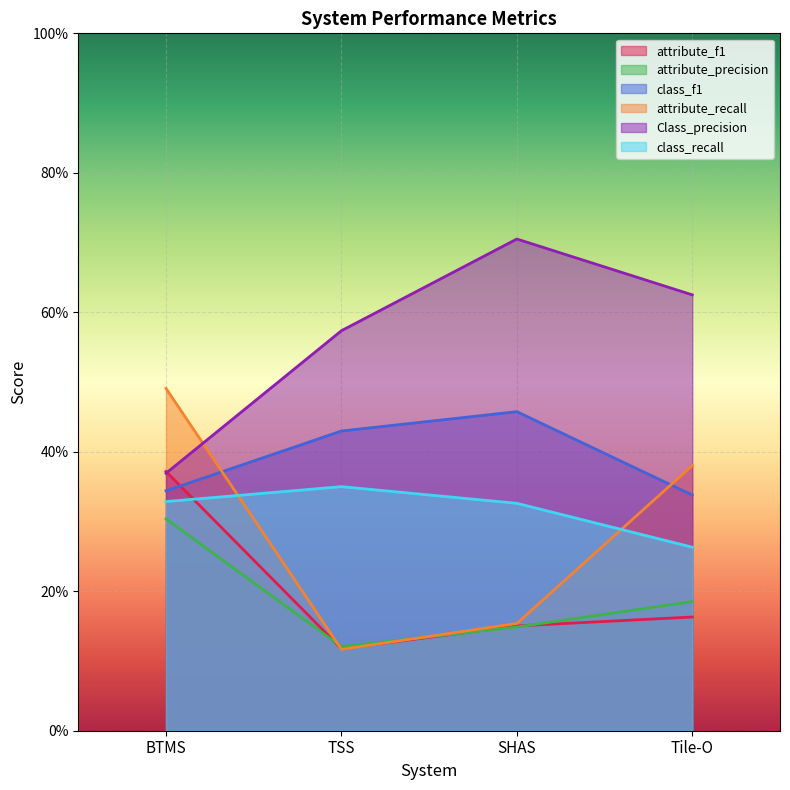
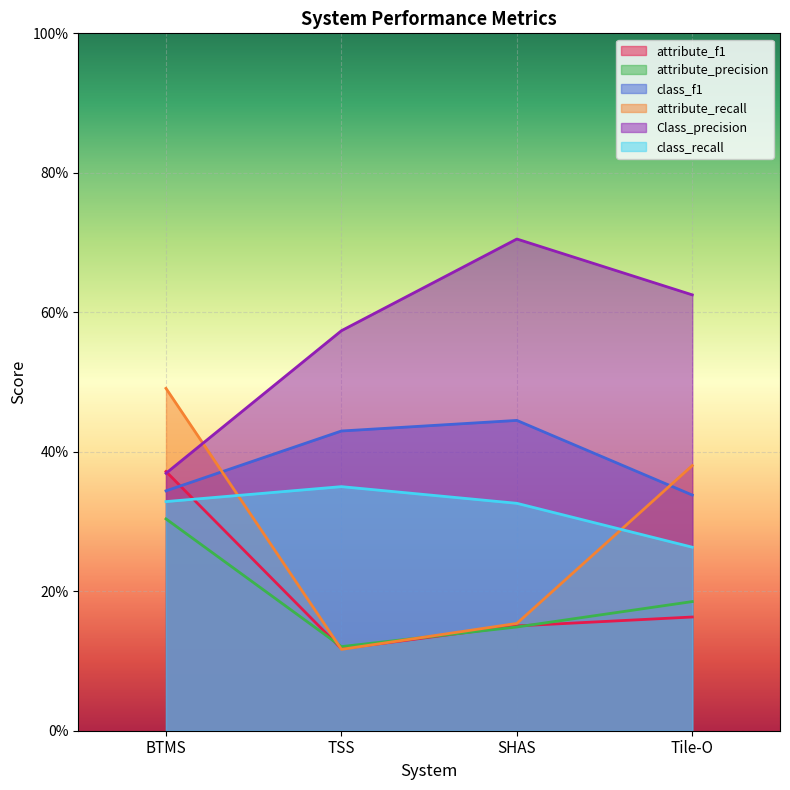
class_f1, SHAS: 46% -> 44%
